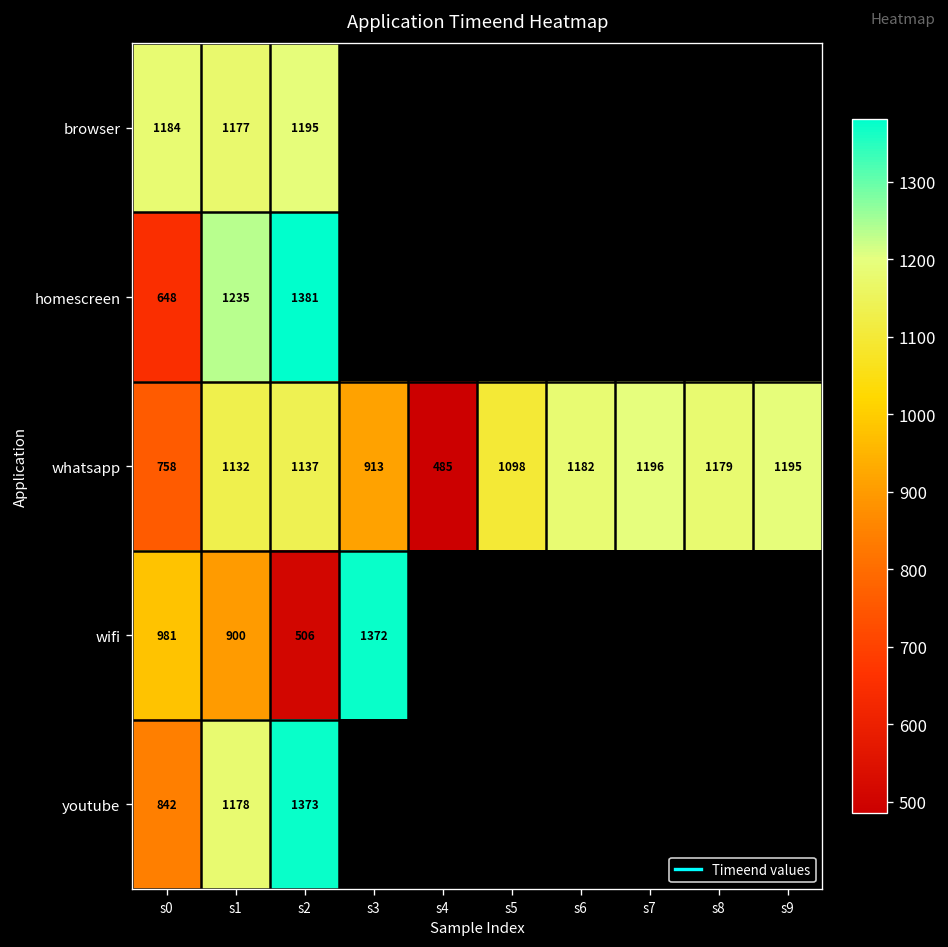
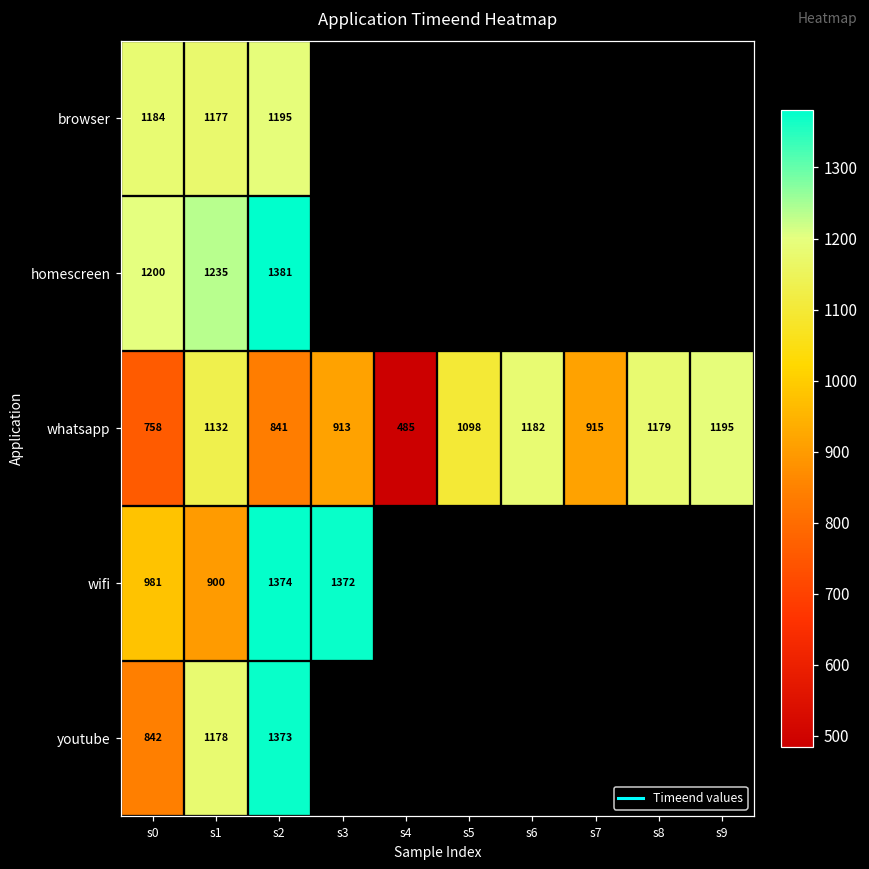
homescreen, s0: 648 -> 1200
whatsapp, s2: 1137 -> 841
whatsapp, s7: 1196 -> 915
wifi, s2: 506 -> 1374
